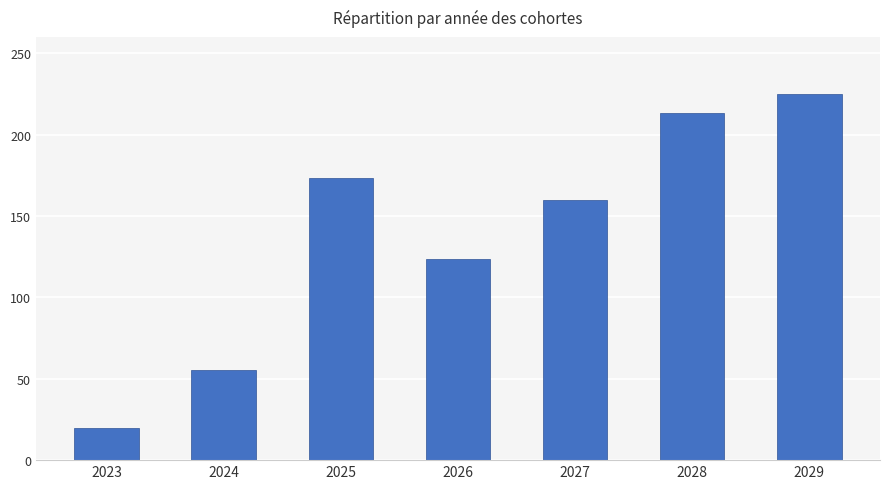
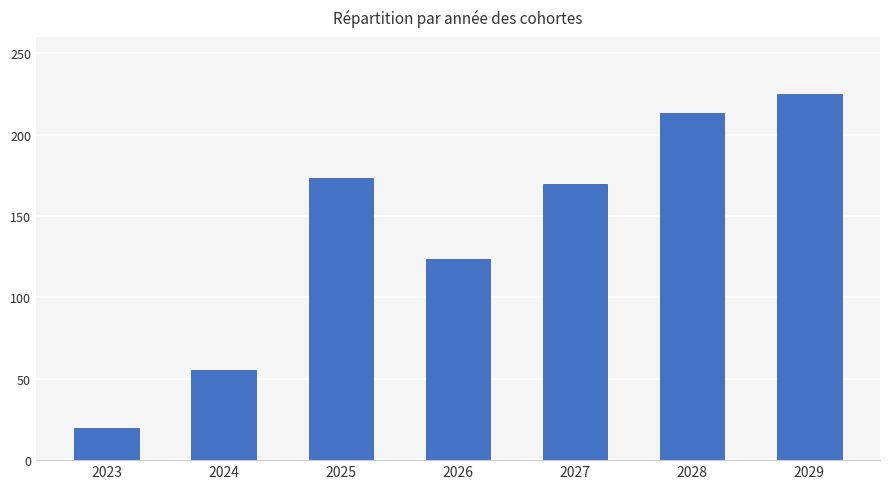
2027: 160 -> 170
